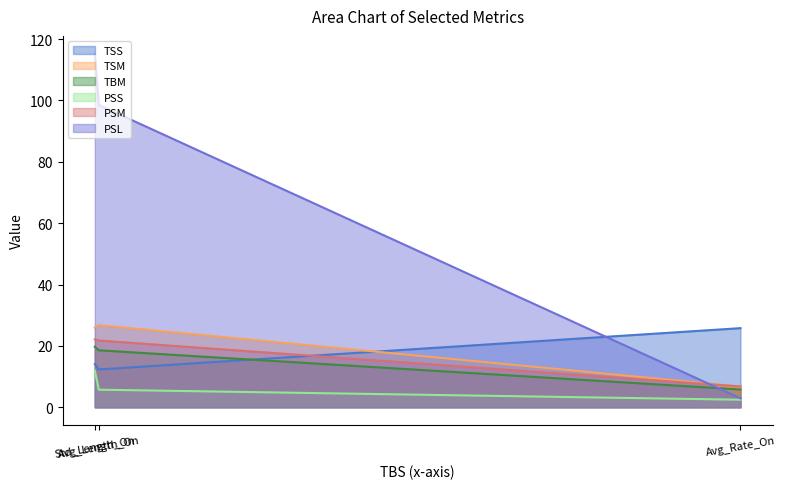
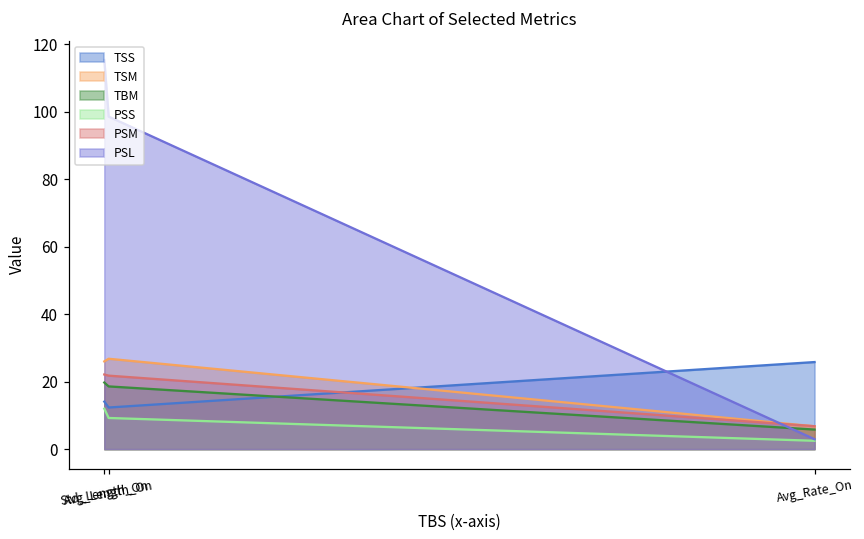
PSS, Avg_Length_On: 6 -> 9
